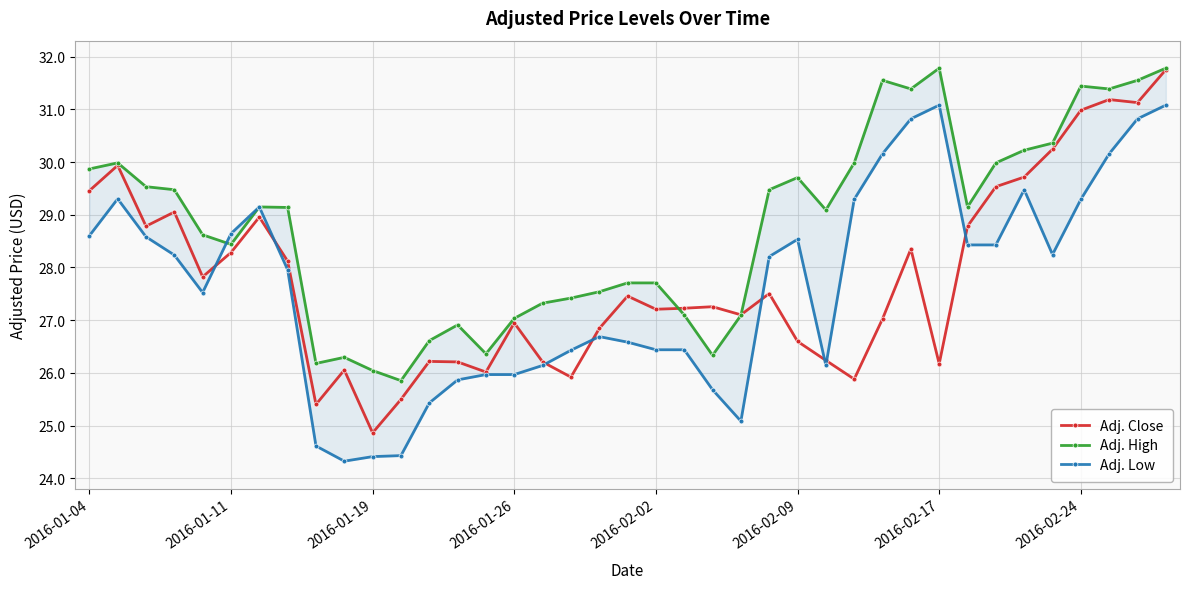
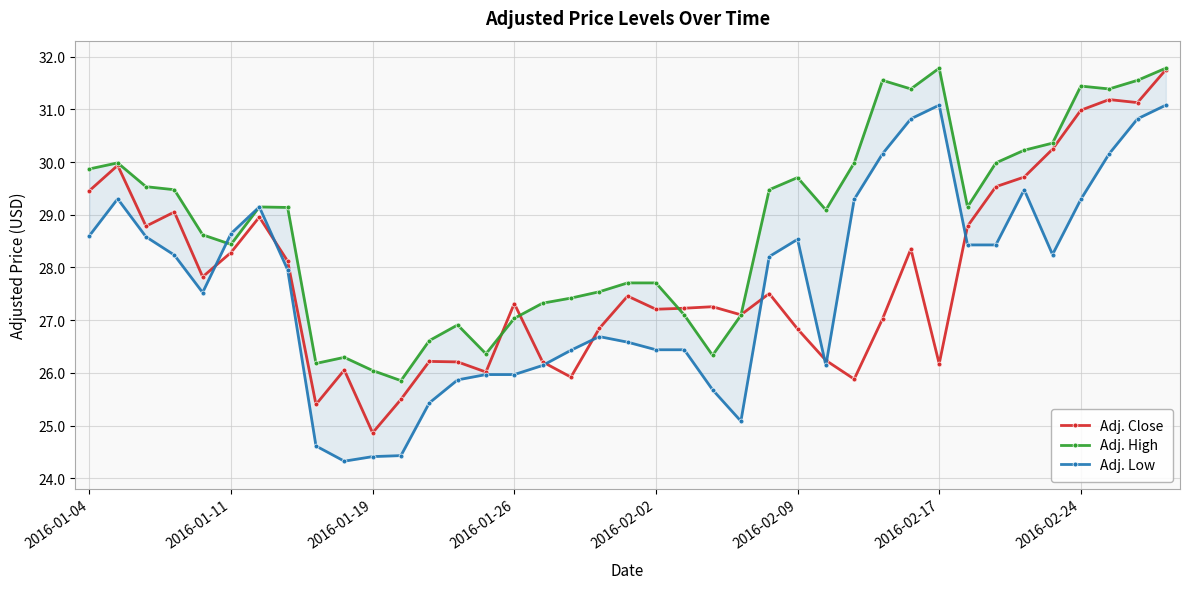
Adj. Close, 2016-01-26: 26.9 -> 27.3
Adj. Close, 2016-02-09: 26.6 -> 26.8
